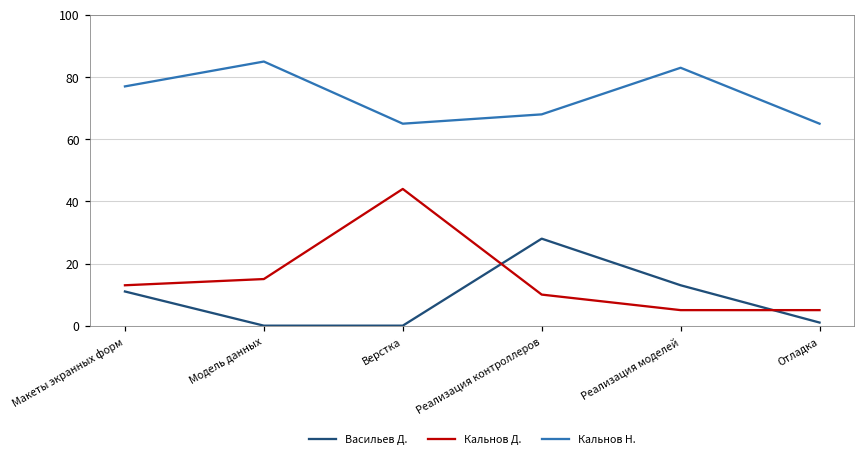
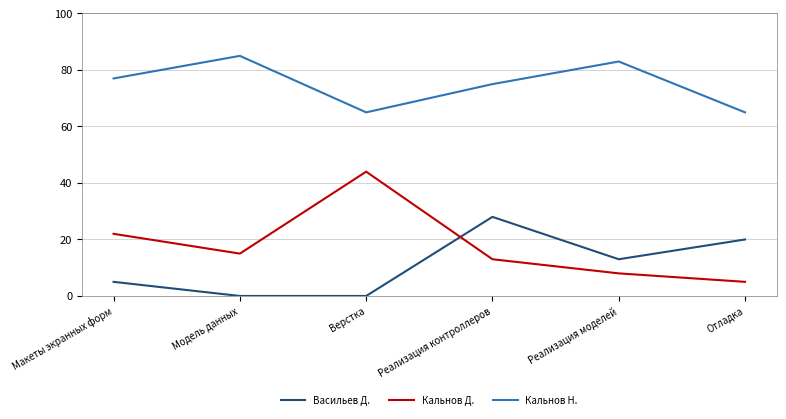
Васильев Д., Макеты экранных форм: 11 -> 5
Кальнов Д., Макеты экранных форм: 13 -> 22
Кальнов Д., Реализация контроллеров: 10 -> 13
Кальнов Н., Реализация контроллеров: 68 -> 75
Кальнов Д., Реализация моделей: 5 -> 8
Васильев Д., Отладка: 1 -> 20
